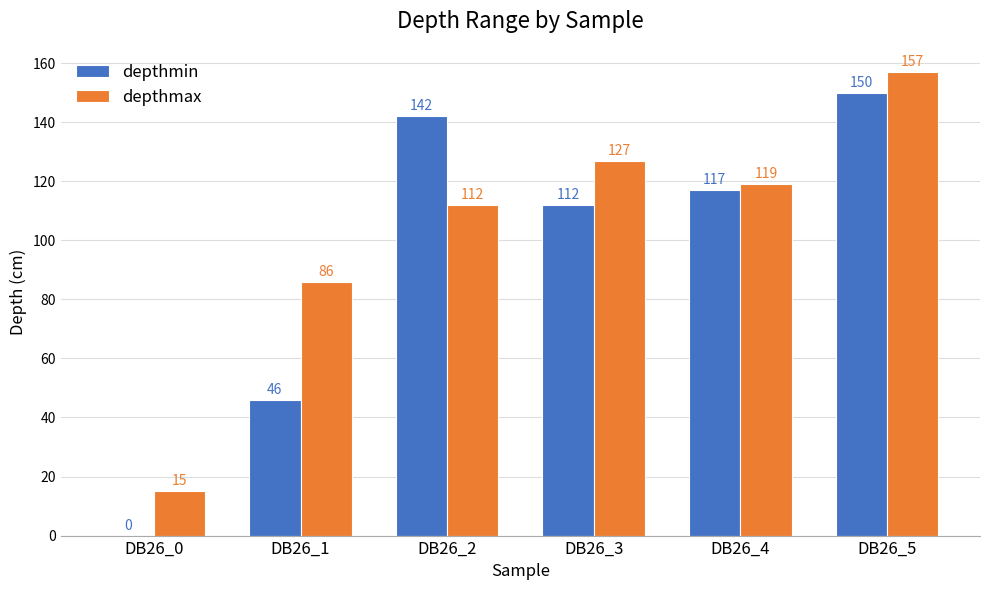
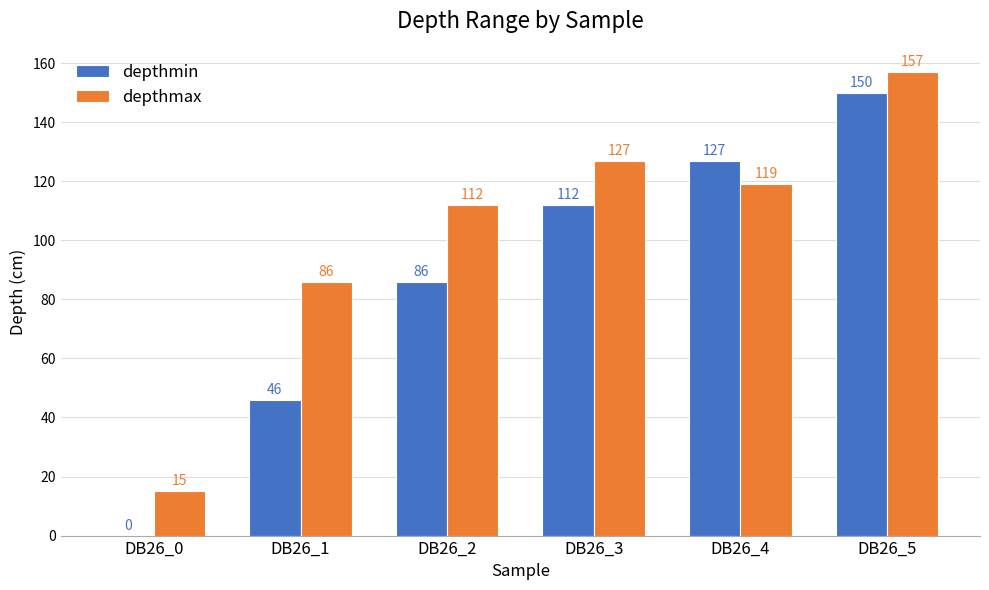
depthmin, DB26_2: 142 -> 86
depthmin, DB26_4: 117 -> 127
